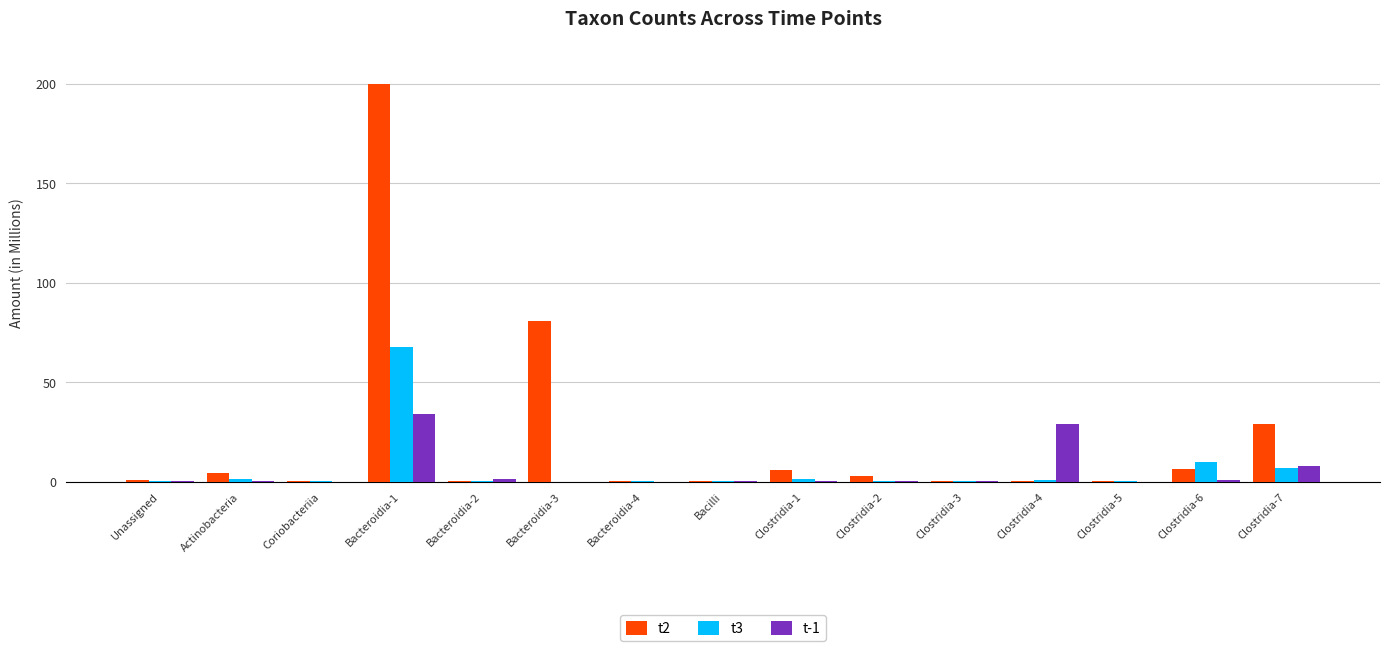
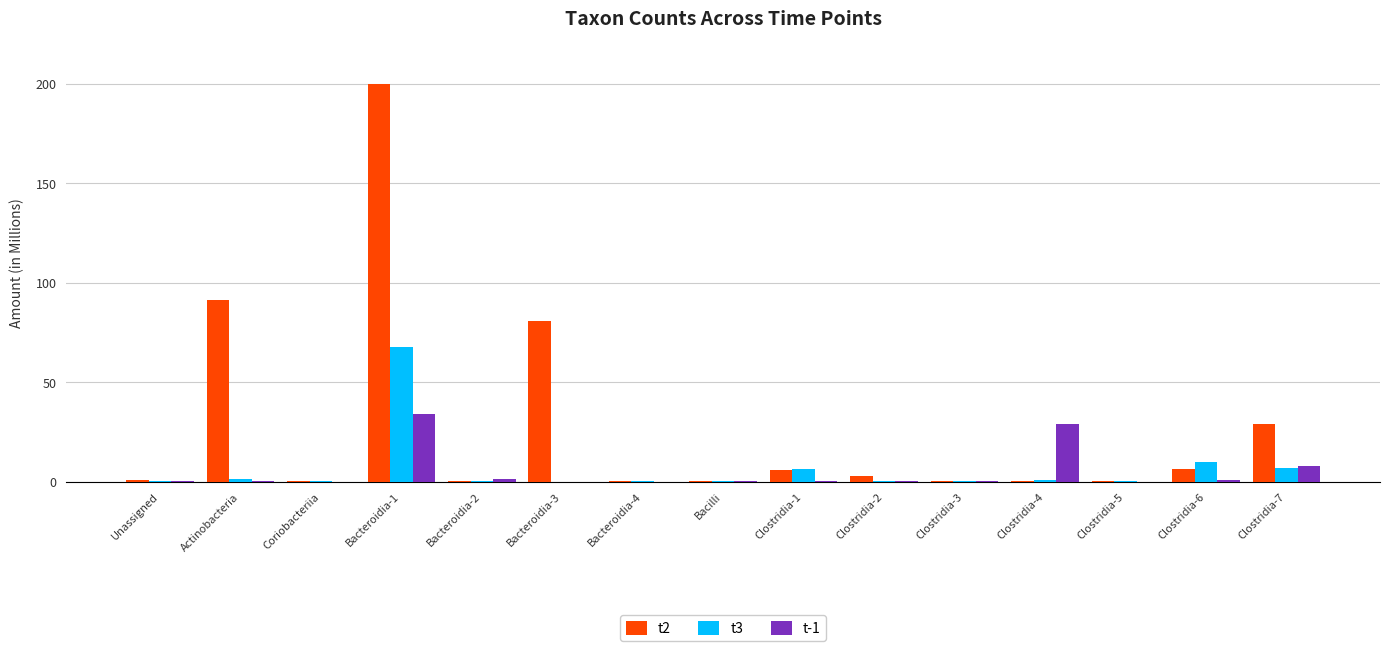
t2, Actinobacteria: 4 -> 91
t3, Clostridia-1: 1 -> 6
